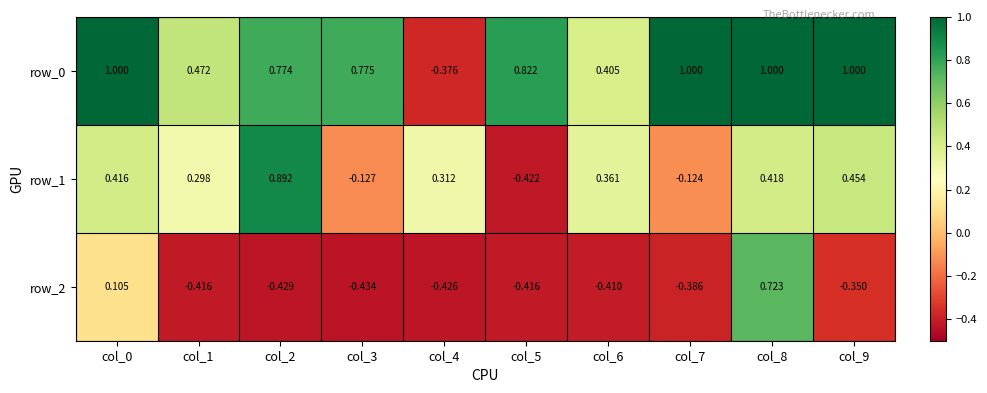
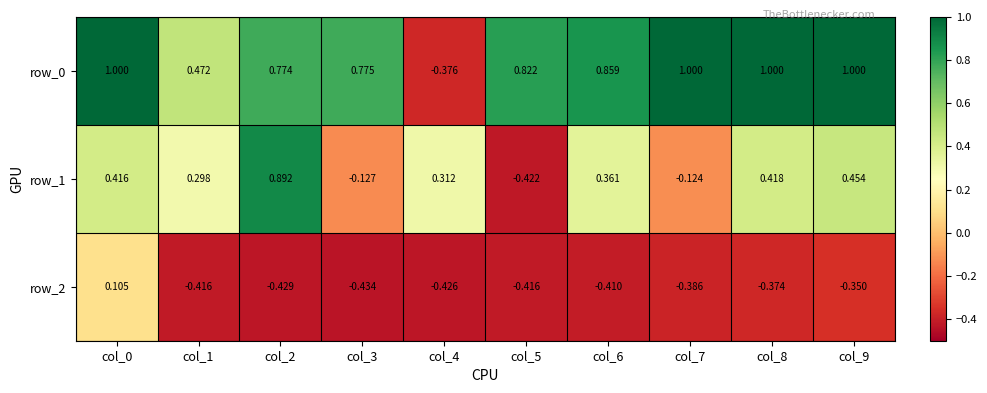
row_0, col_6: 0.405 -> 0.859
row_2, col_8: 0.723 -> -0.374
